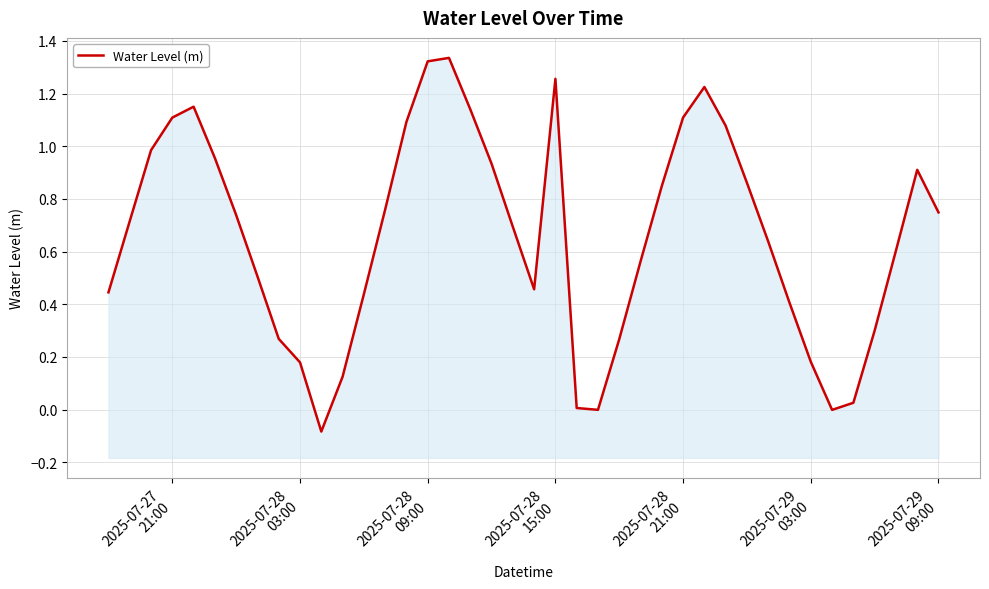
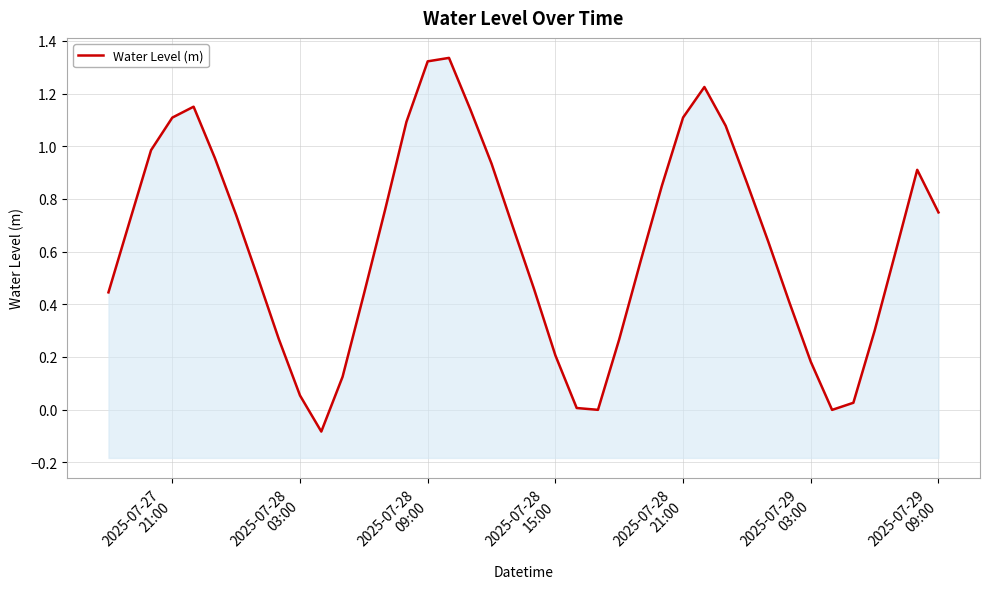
2025-07-28 03:00: 0.18 -> 0.05
2025-07-28 15:00: 1.26 -> 0.21
